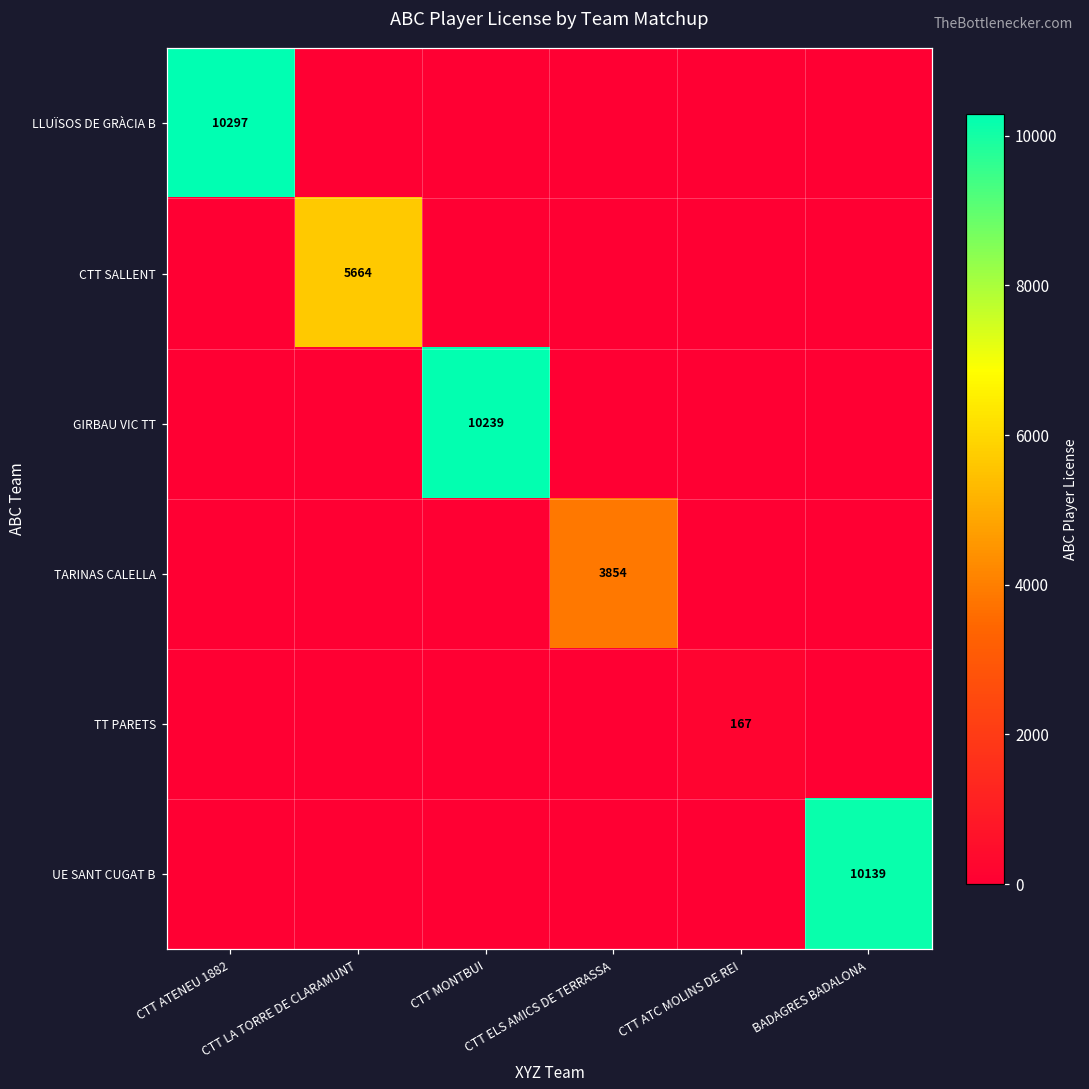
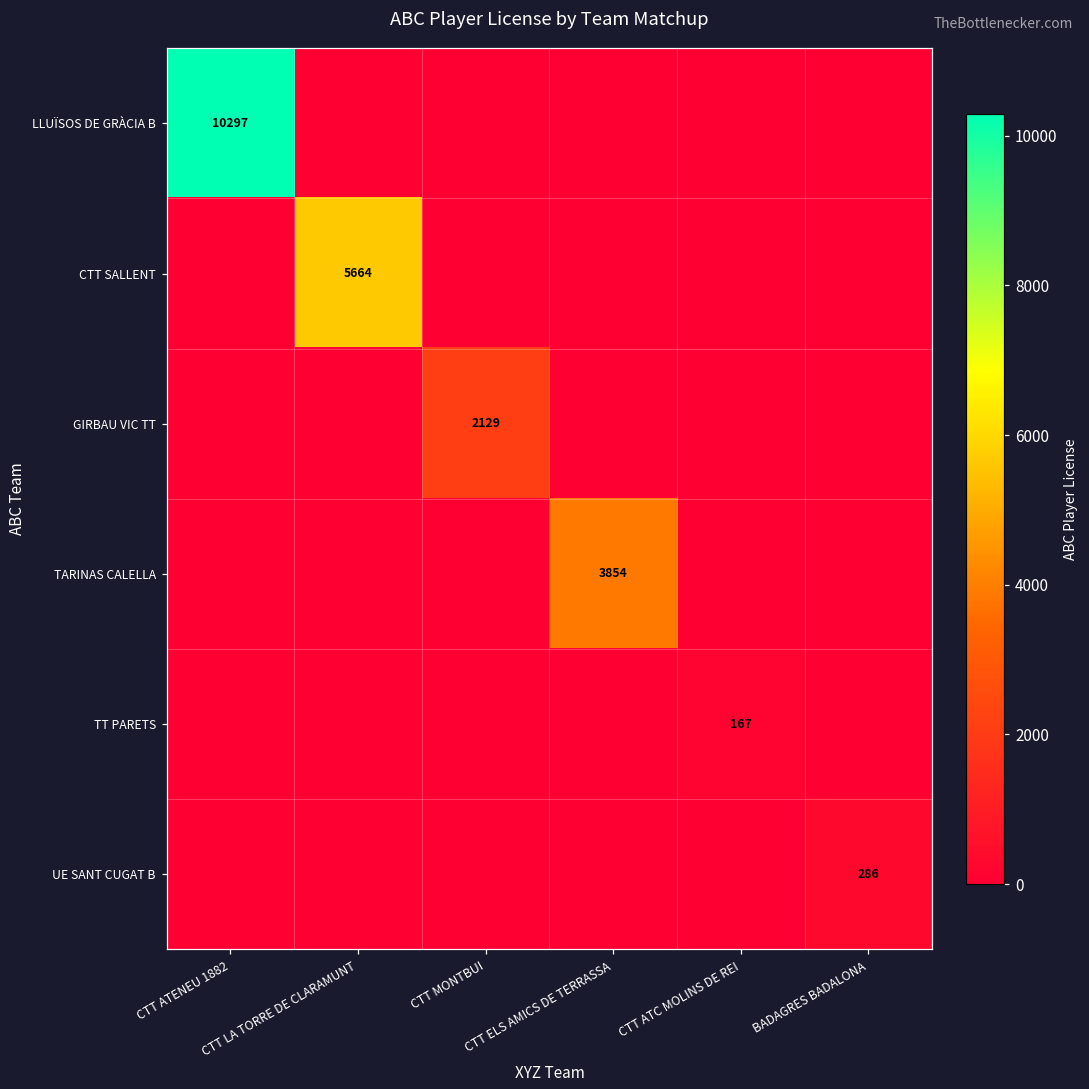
GIRBAU VIC TT, CTT MONTBUI: 10239 -> 2129
UE SANT CUGAT B, BADAGRES BADALONA: 10139 -> 286
